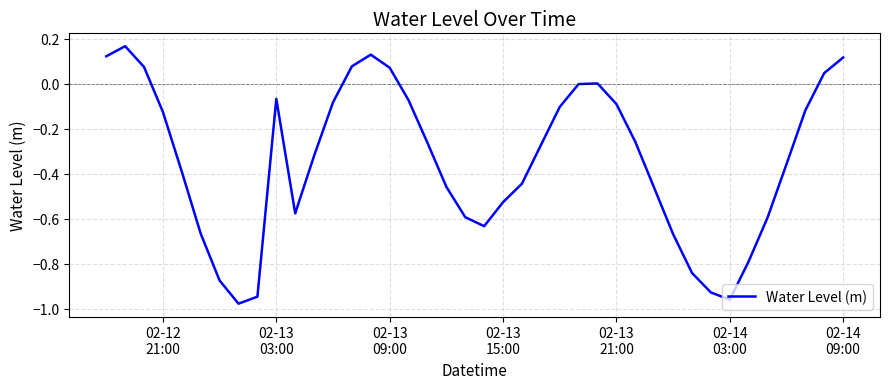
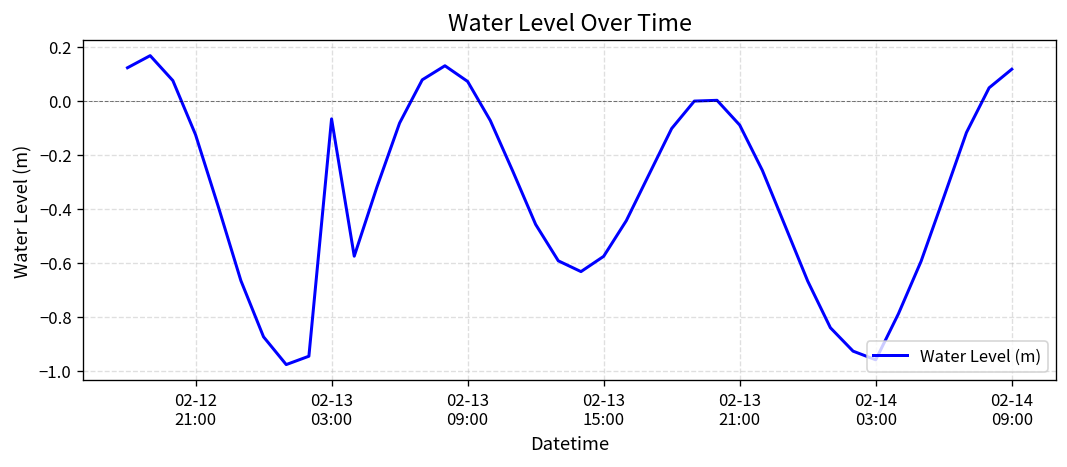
02-13 15:00: -0.53 -> -0.58
